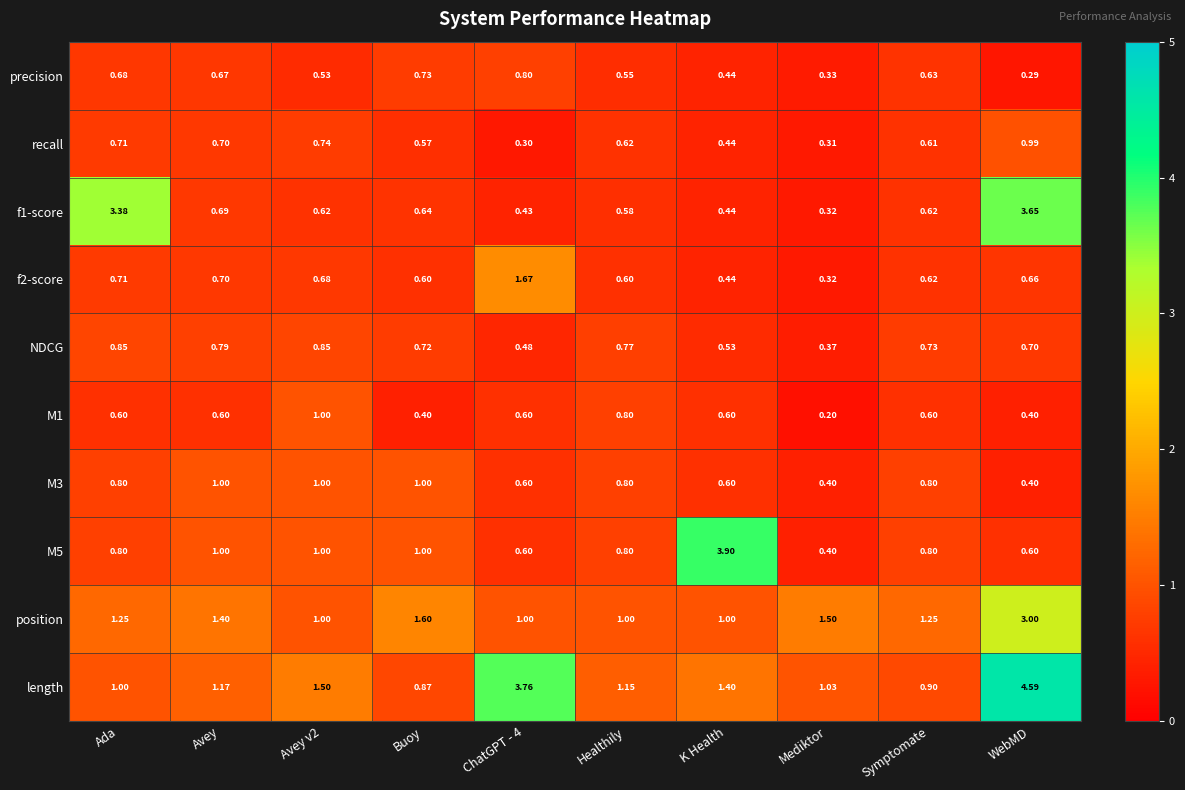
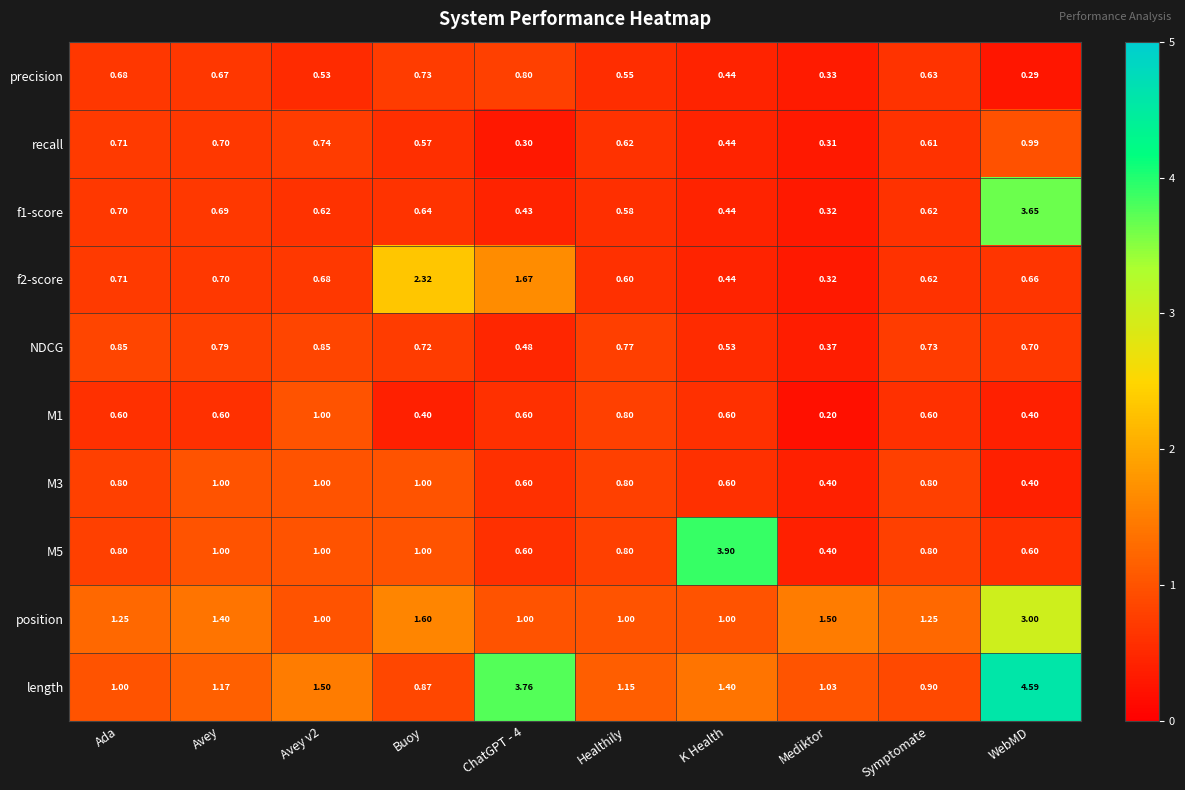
f1-score, Ada: 3.38 -> 0.70
f2-score, Buoy: 0.60 -> 2.32
